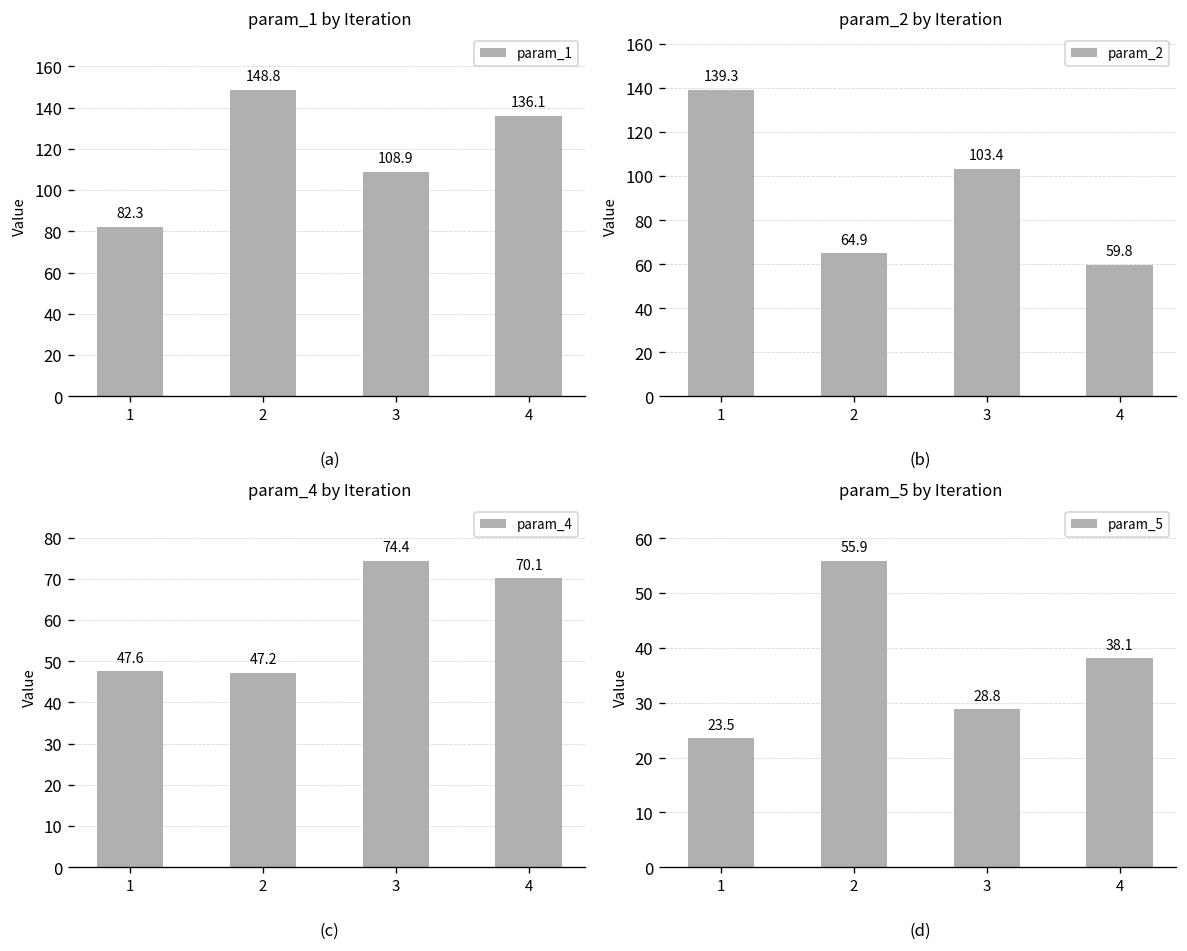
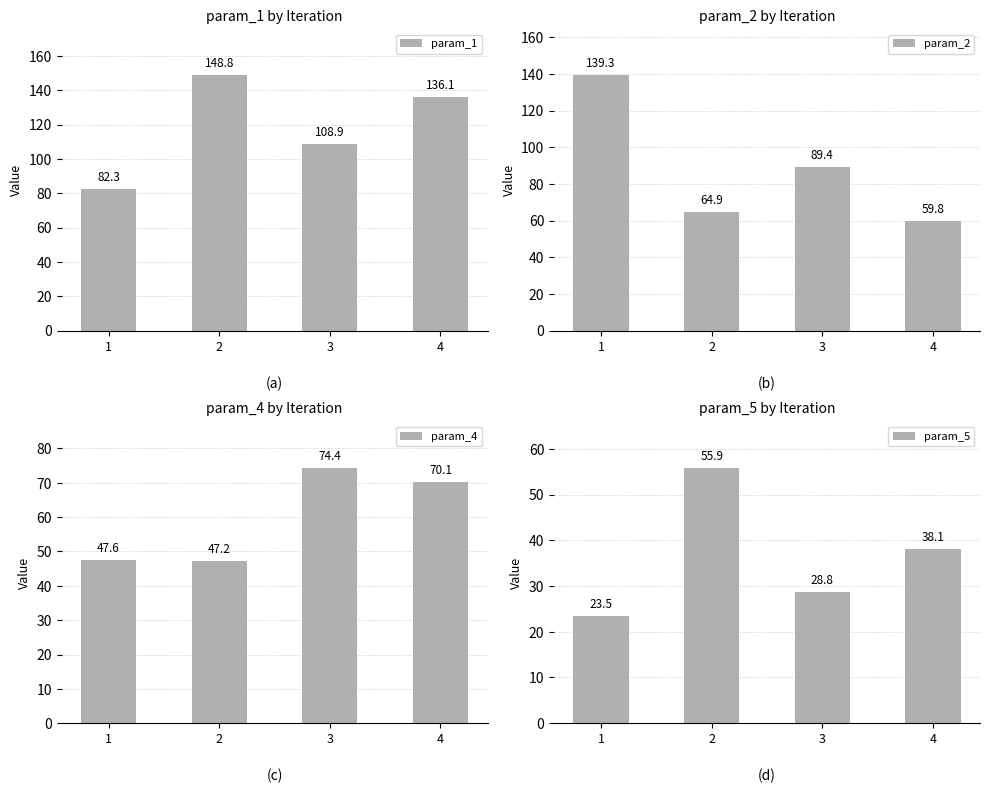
param_2 by Iteration, 3: 103.4 -> 89.4
